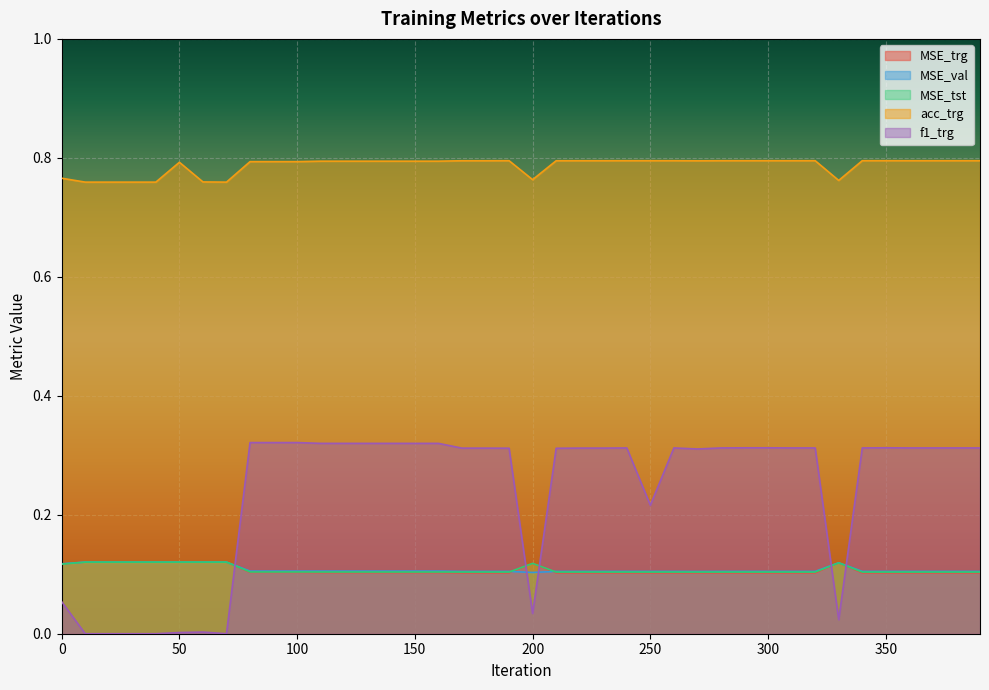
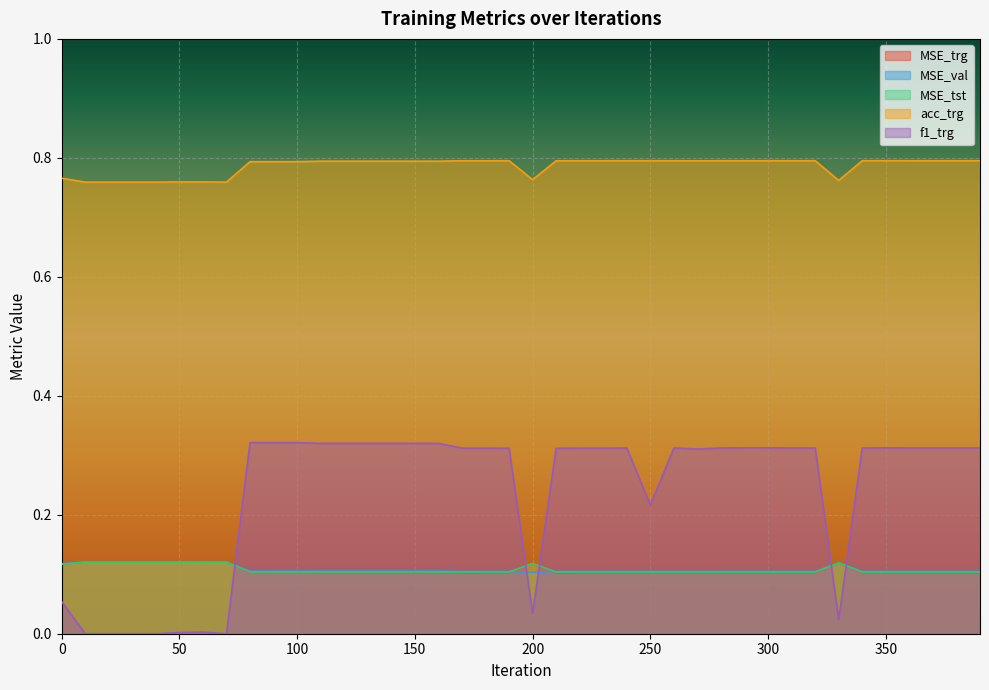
acc_trg, 50: 0.79 -> 0.76
